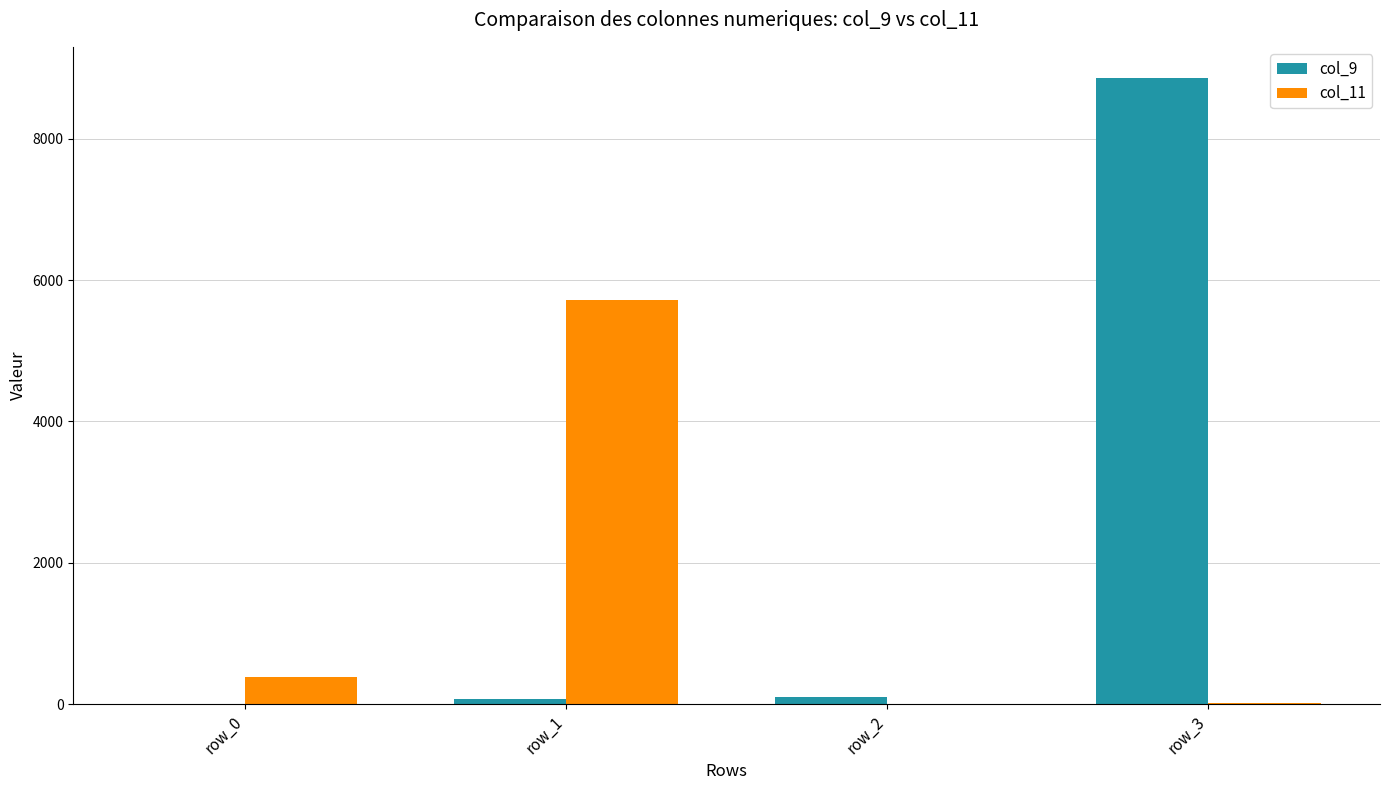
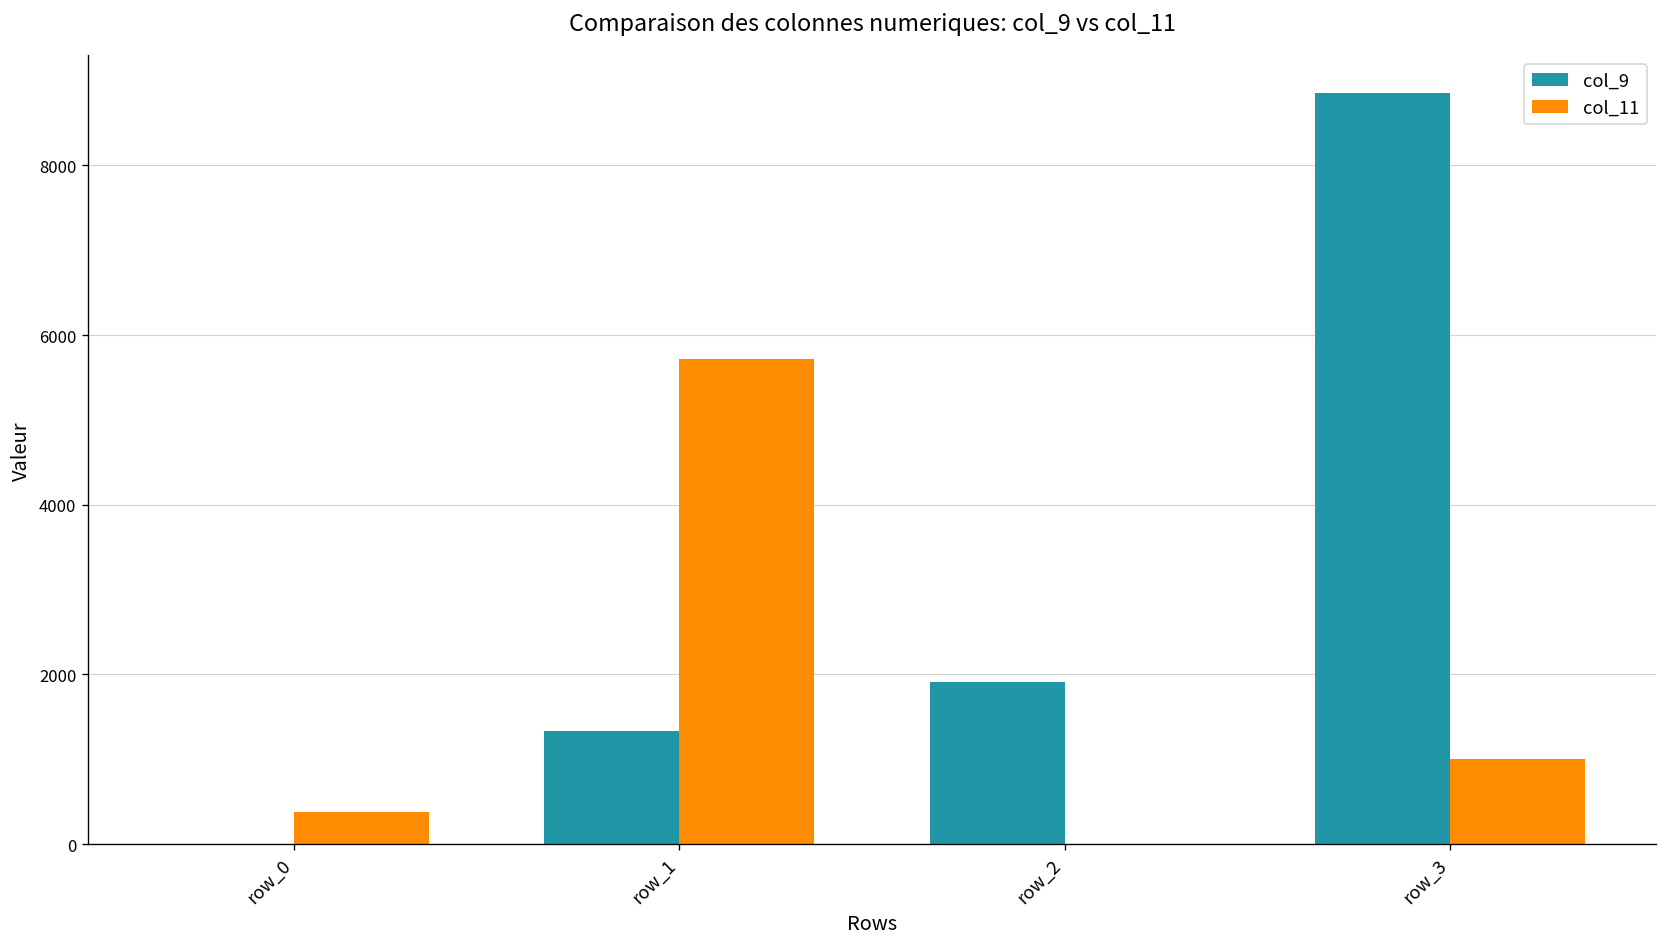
col_9, row_1: 100 -> 1300
col_9, row_2: 100 -> 1900
col_11, row_3: 0 -> 1000
